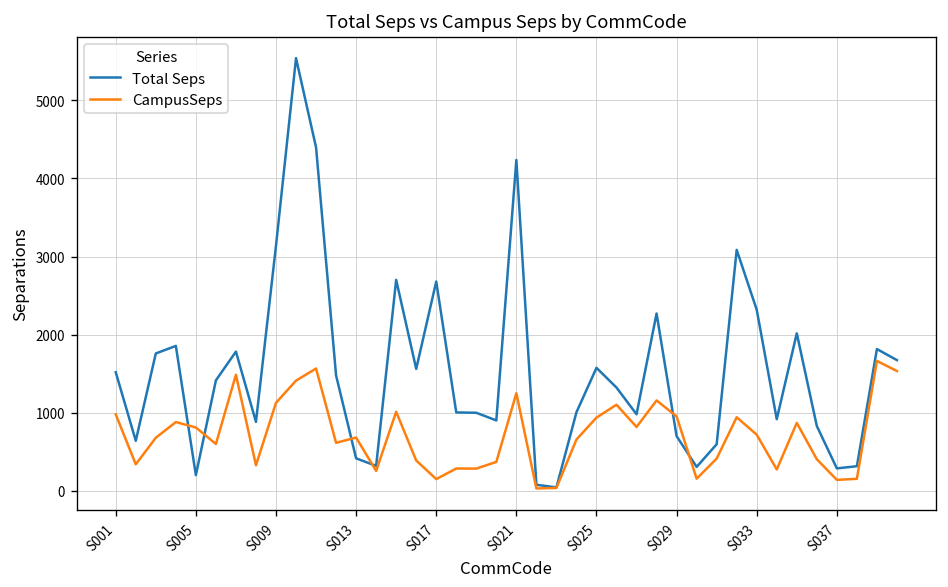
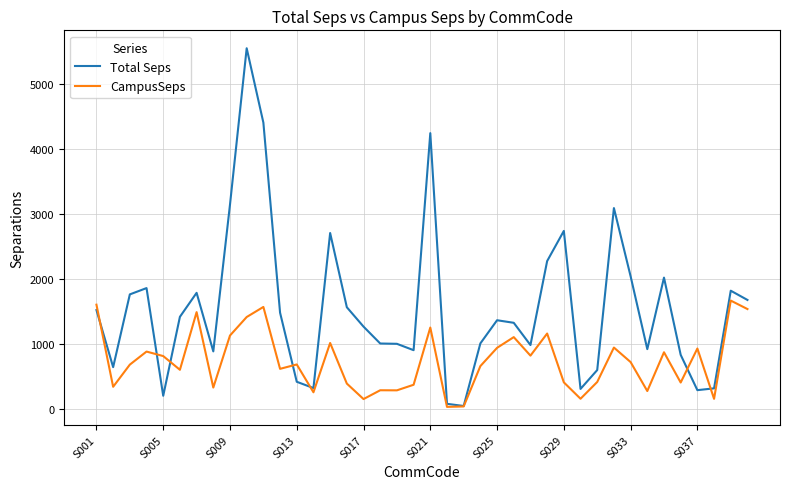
CampusSeps, S001: 1000 -> 1600
Total Seps, S017: 2700 -> 1300
Total Seps, S025: 1600 -> 1400
Total Seps, S029: 700 -> 2700
CampusSeps, S029: 1000 -> 400
Total Seps, S033: 2300 -> 2000
CampusSeps, S037: 100 -> 900
